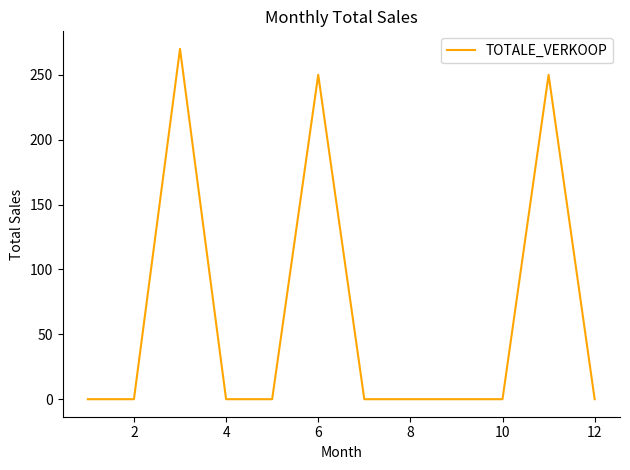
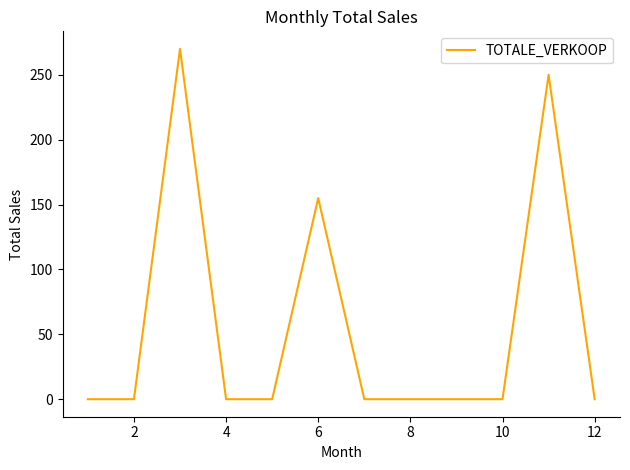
6: 250 -> 155
